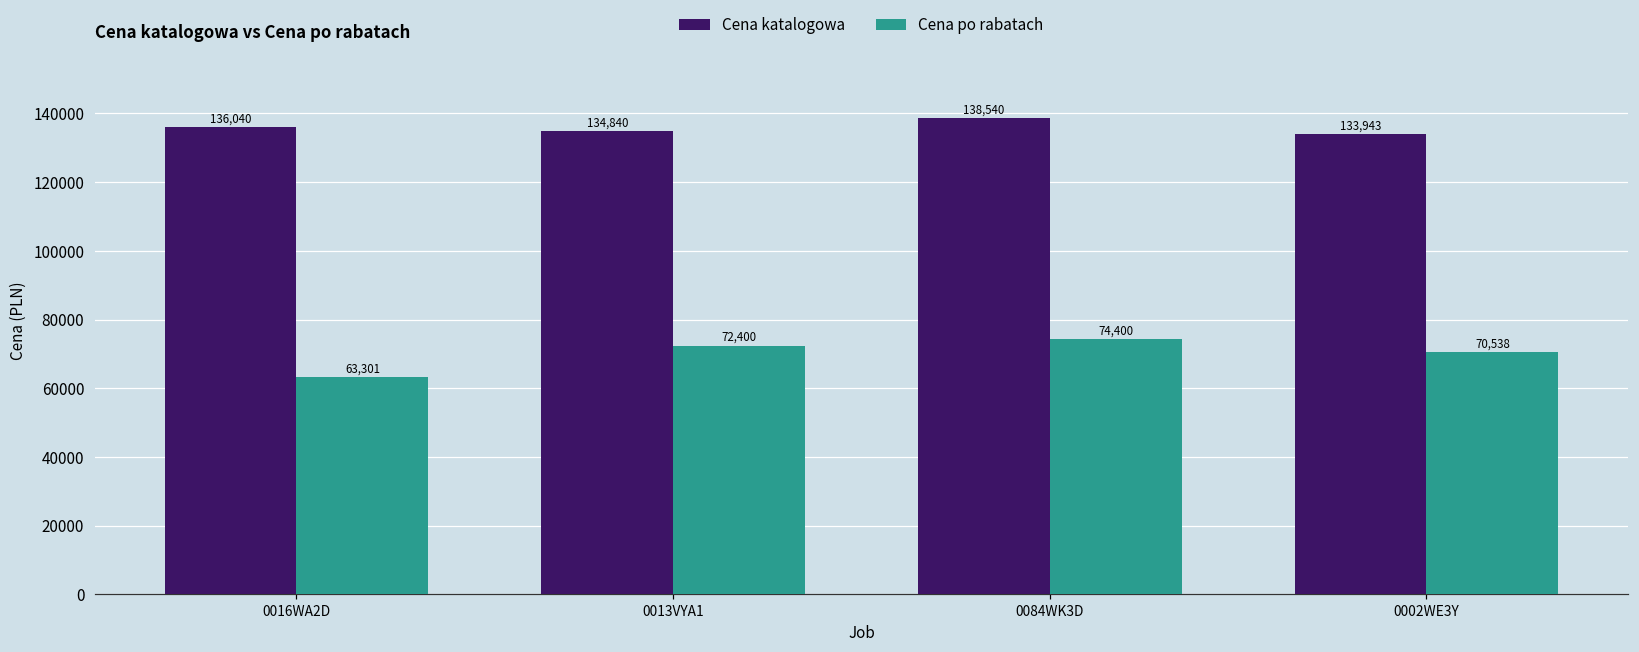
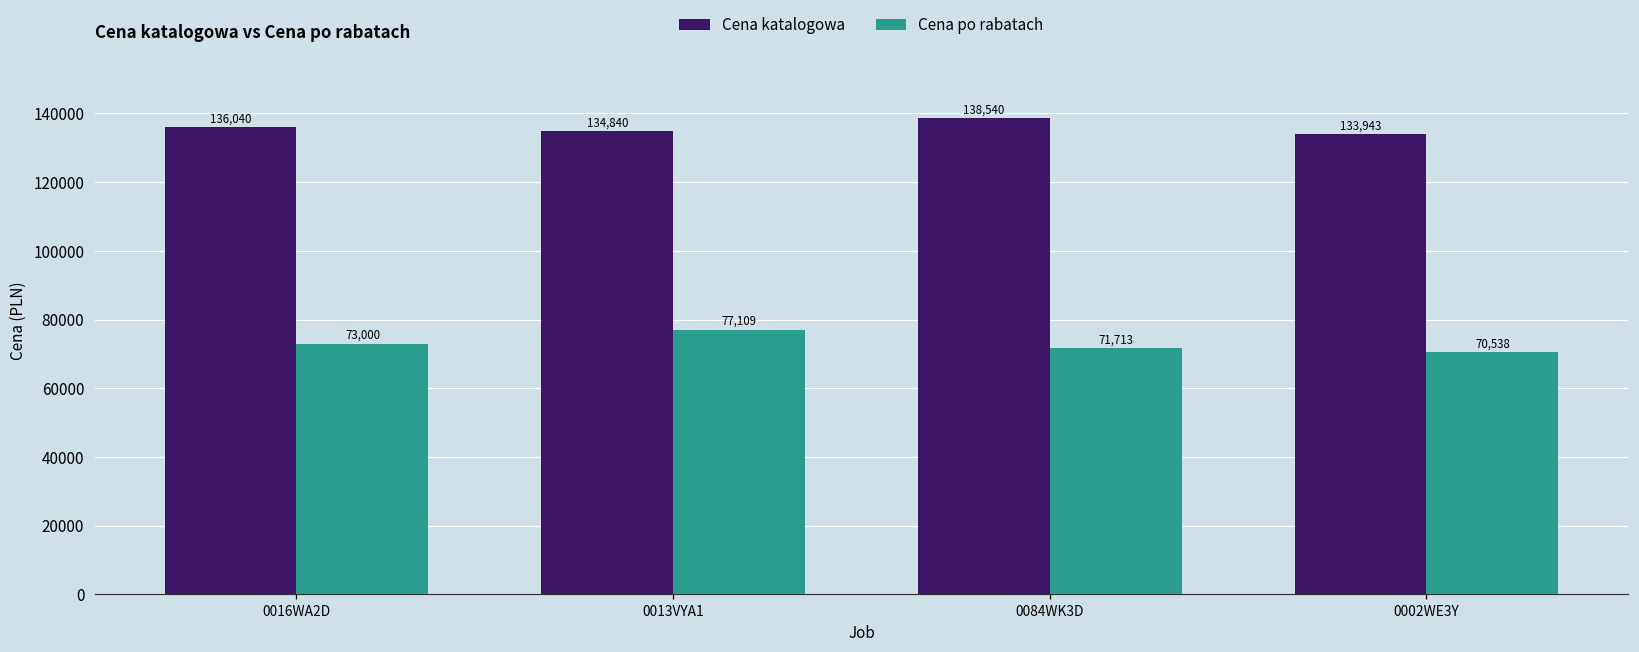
Cena po rabatach, 0016WA2D: 63,301 -> 73,000
Cena po rabatach, 0013VYA1: 72,400 -> 77,109
Cena po rabatach, 0084WK3D: 74,400 -> 71,713
